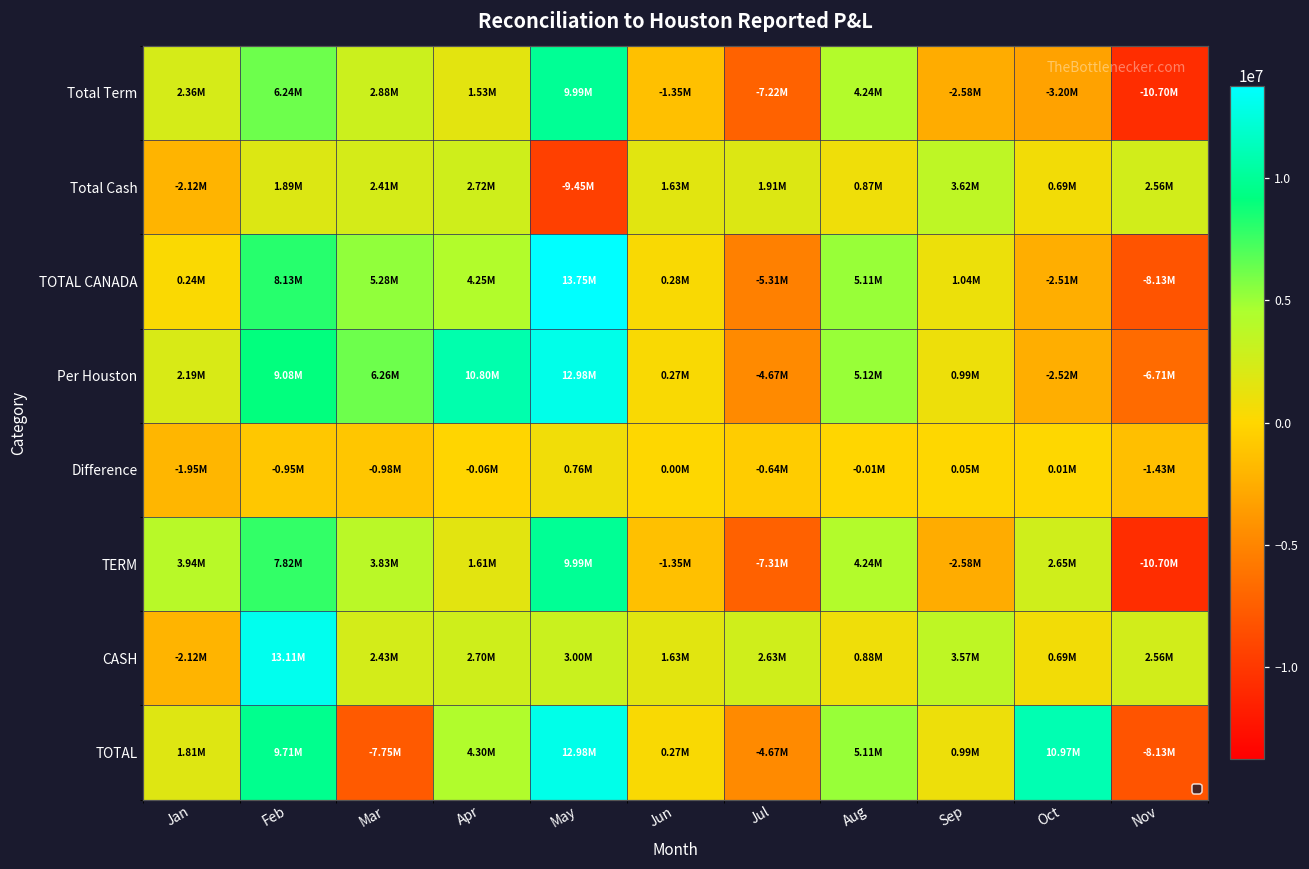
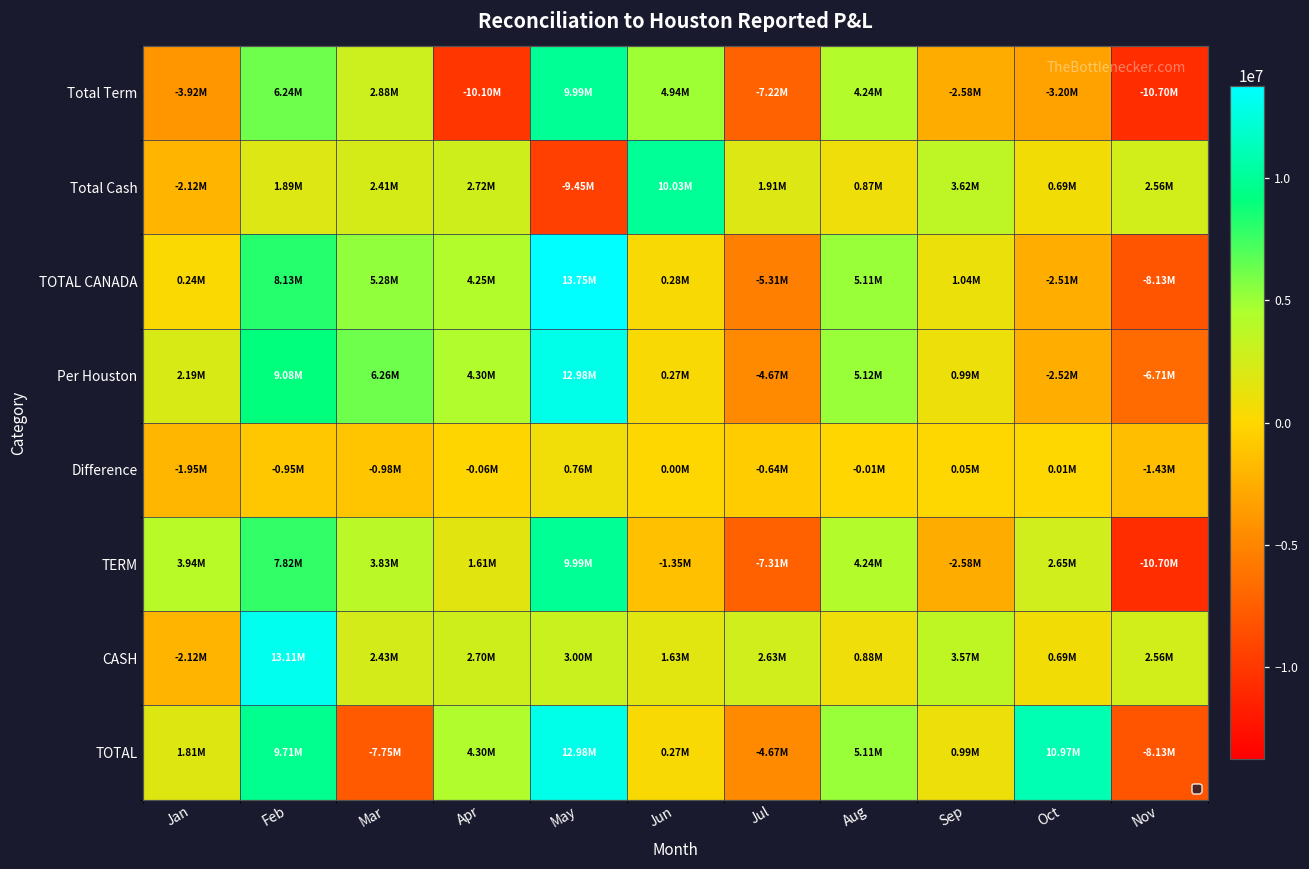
Total Term, Jan: 2.36M -> -3.92M
Total Term, Apr: 1.53M -> -10.10M
Total Term, Jun: -1.35M -> 4.94M
Total Cash, Jun: 1.63M -> 10.03M
Per Houston, Apr: 10.80M -> 4.30M
